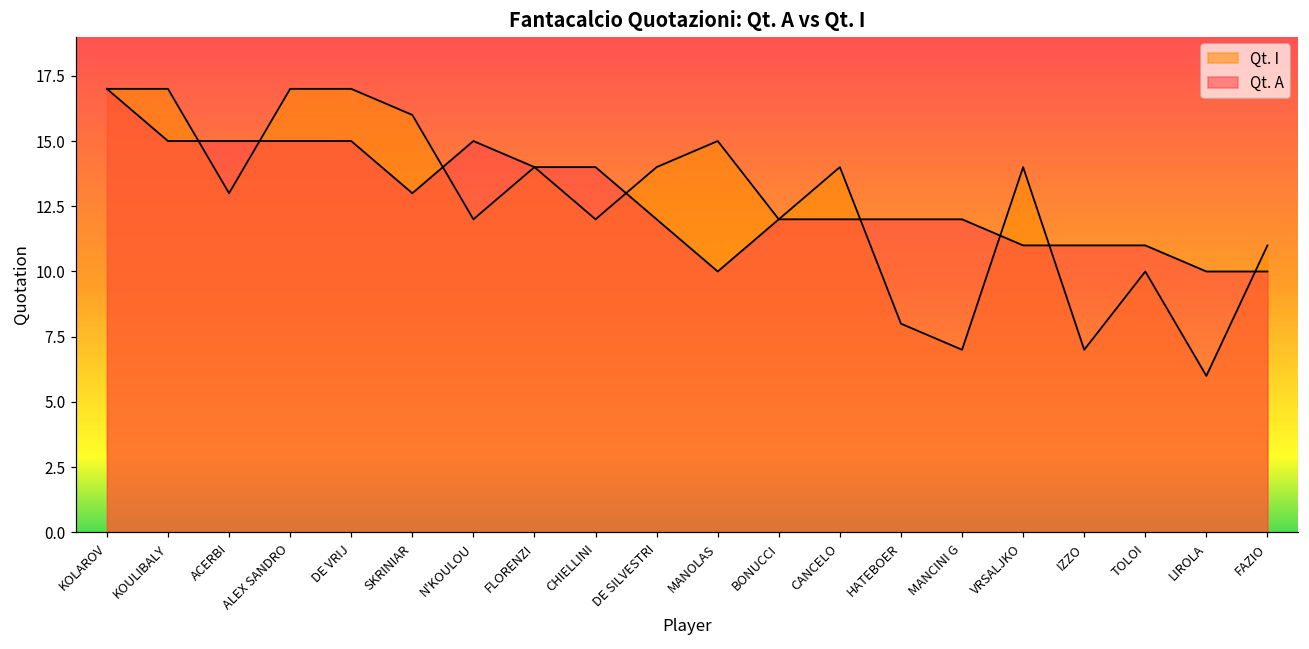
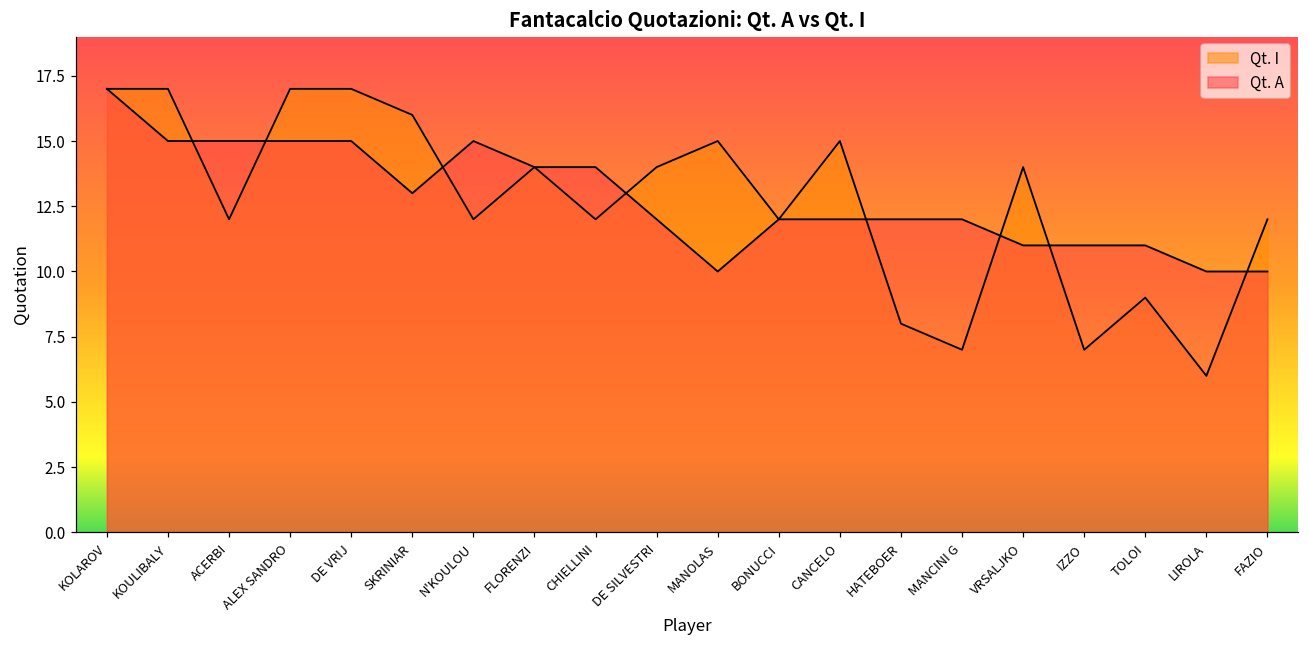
Qt. I, ACERBI: 13 -> 12
Qt. I, CANCELO: 14 -> 15
Qt. I, TOLOI: 10 -> 9
Qt. I, FAZIO: 11 -> 12
